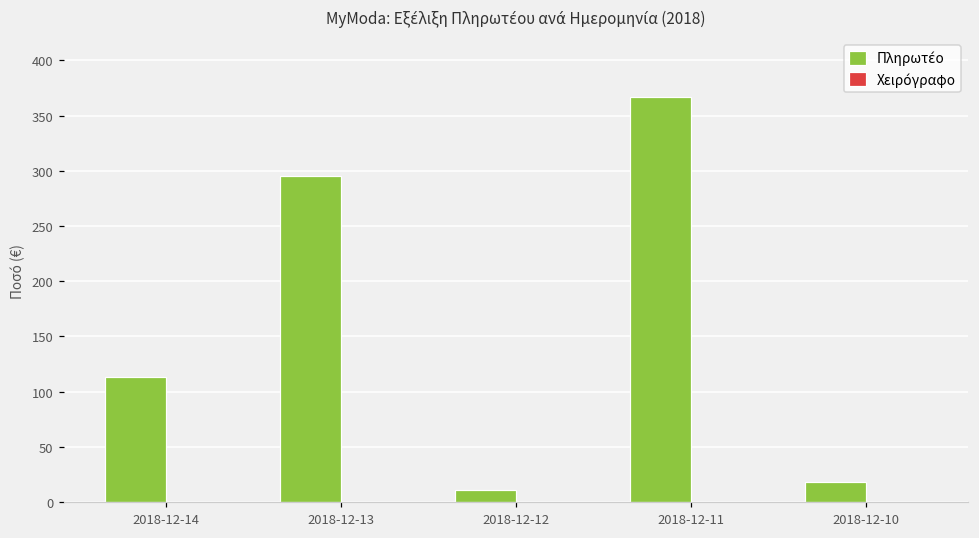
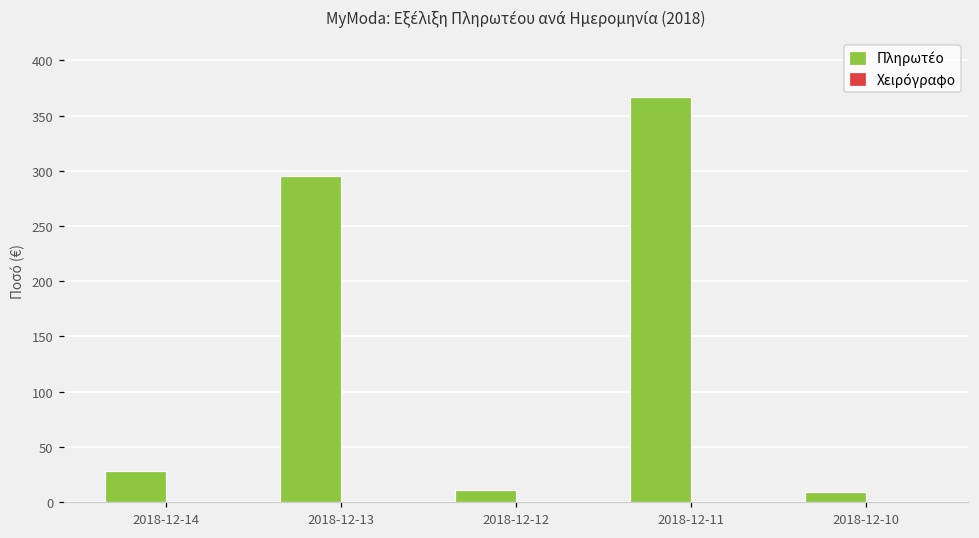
Πληρωτέο, 2018-12-14: 113 -> 28
Πληρωτέο, 2018-12-10: 18 -> 9
